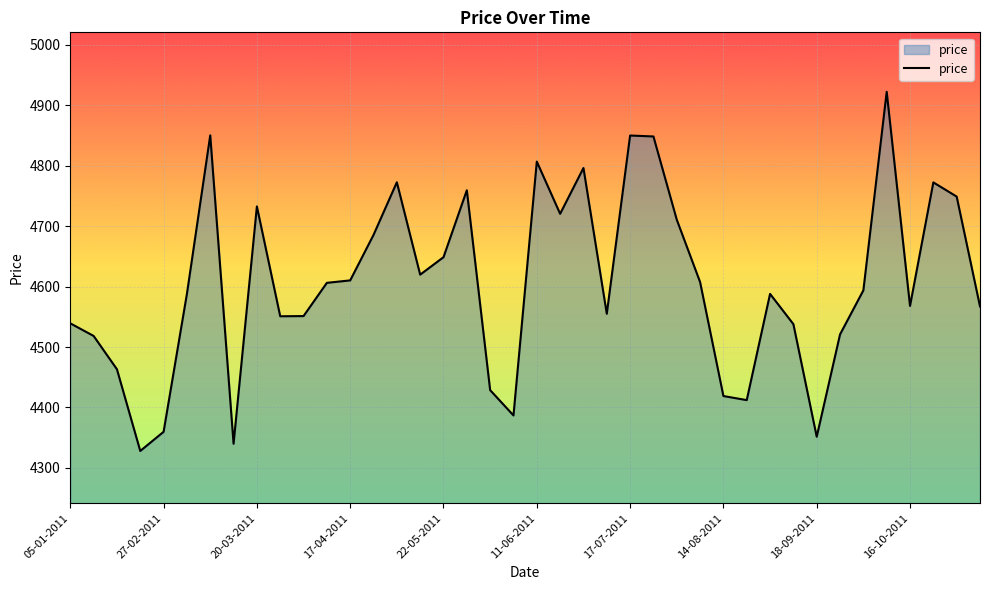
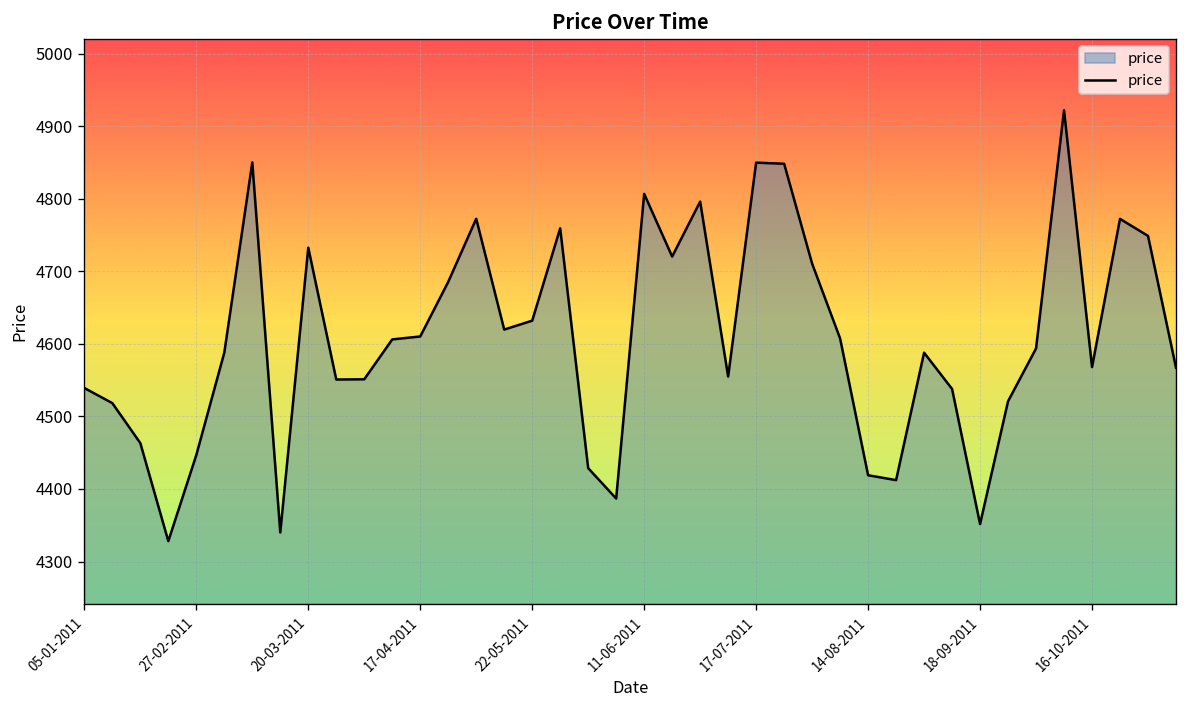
27-02-2011: 4360 -> 4450
22-05-2011: 4650 -> 4630
